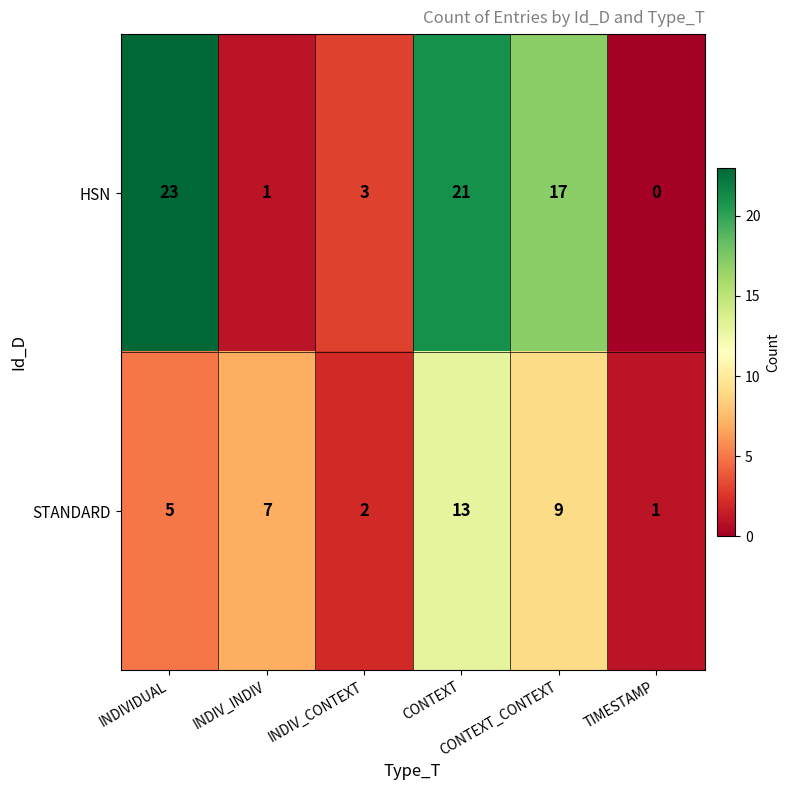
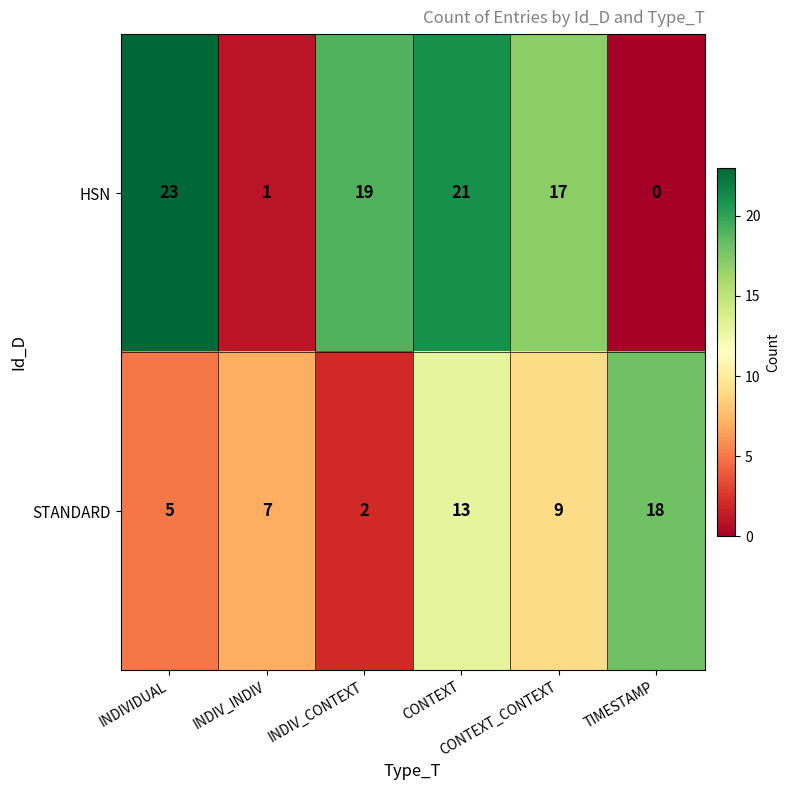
HSN, INDIV_CONTEXT: 3 -> 19
STANDARD, TIMESTAMP: 1 -> 18
